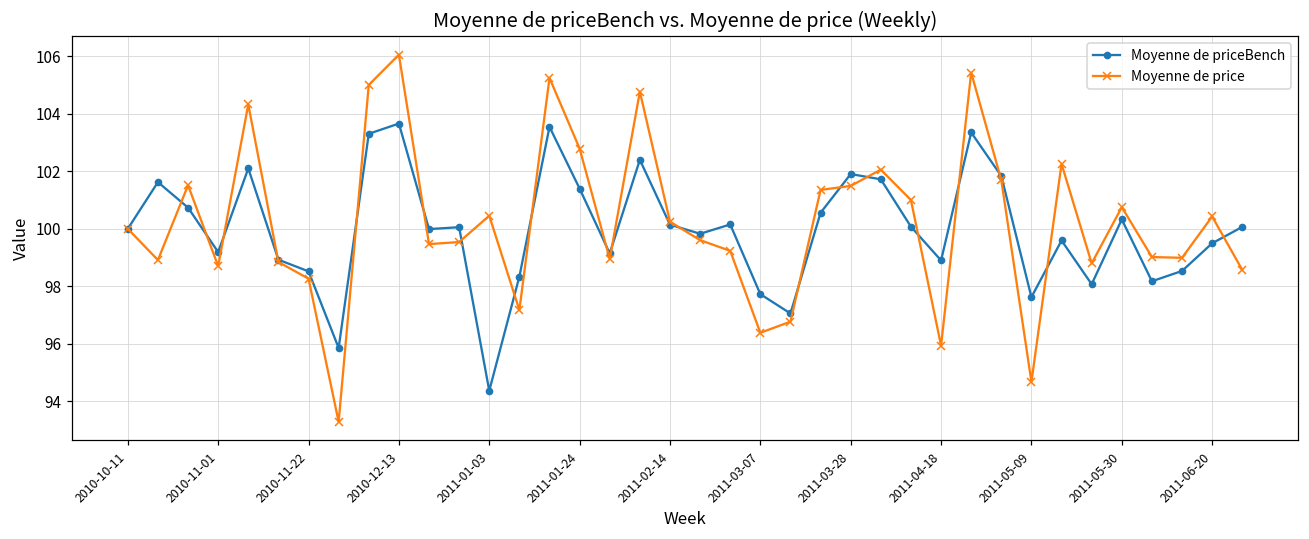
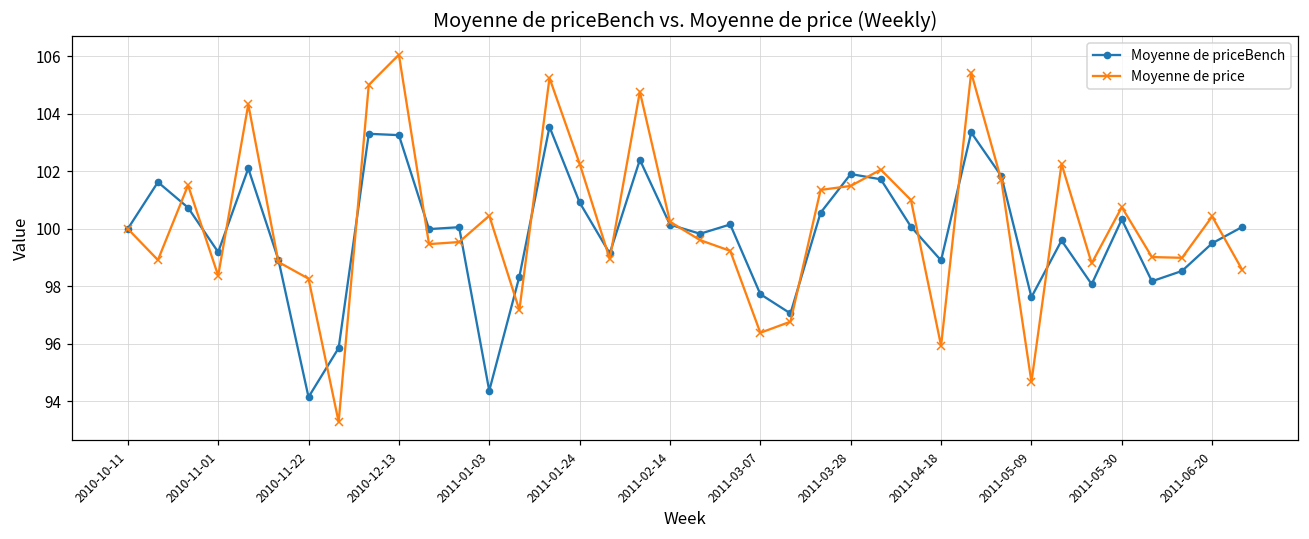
Moyenne de price, 2010-11-01: 98.7 -> 98.4
Moyenne de priceBench, 2010-11-22: 98.5 -> 94.1
Moyenne de priceBench, 2010-12-13: 103.7 -> 103.3
Moyenne de priceBench, 2011-01-24: 101.4 -> 100.9
Moyenne de price, 2011-01-24: 102.8 -> 102.3
